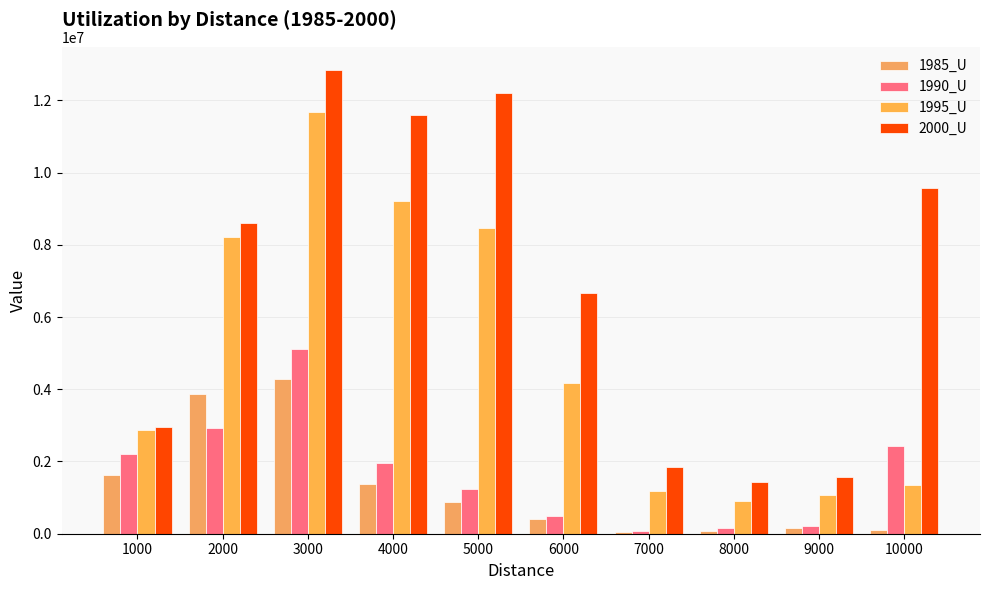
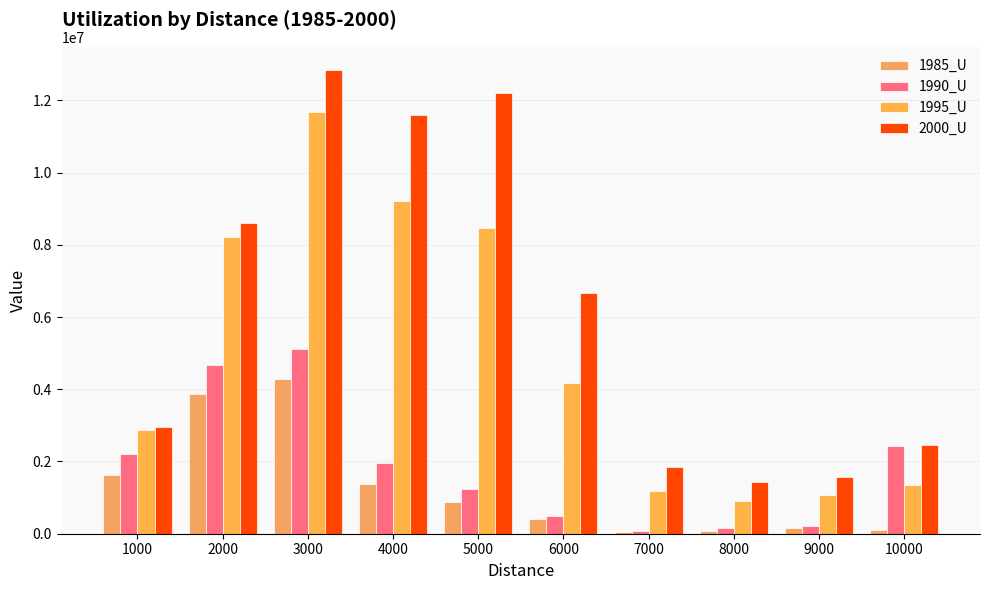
1990_U, 2000: 2900000 -> 4700000
2000_U, 10000: 9600000 -> 2400000
